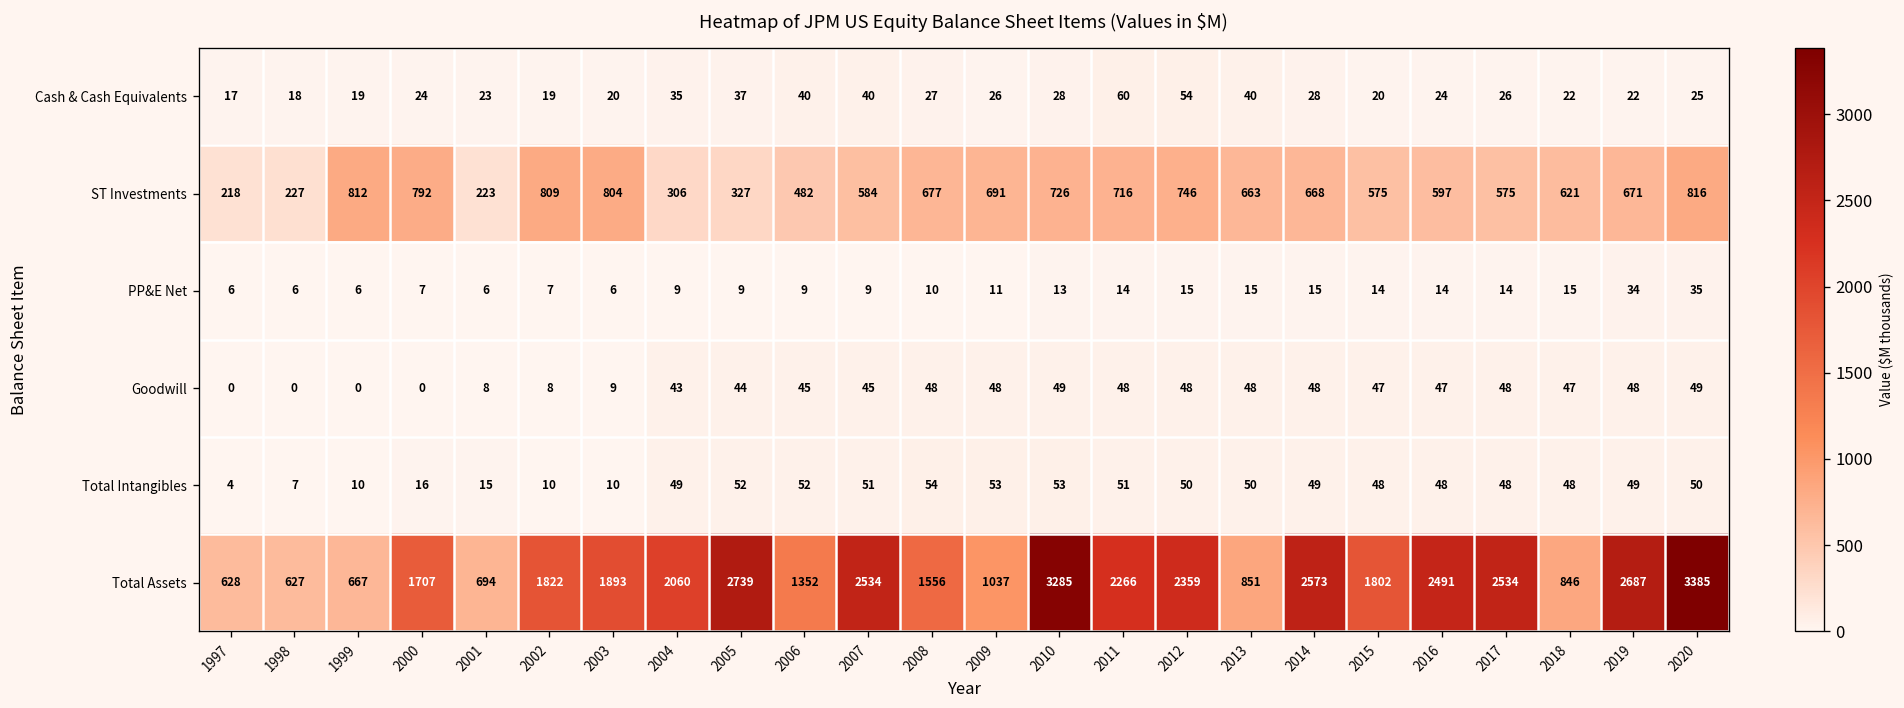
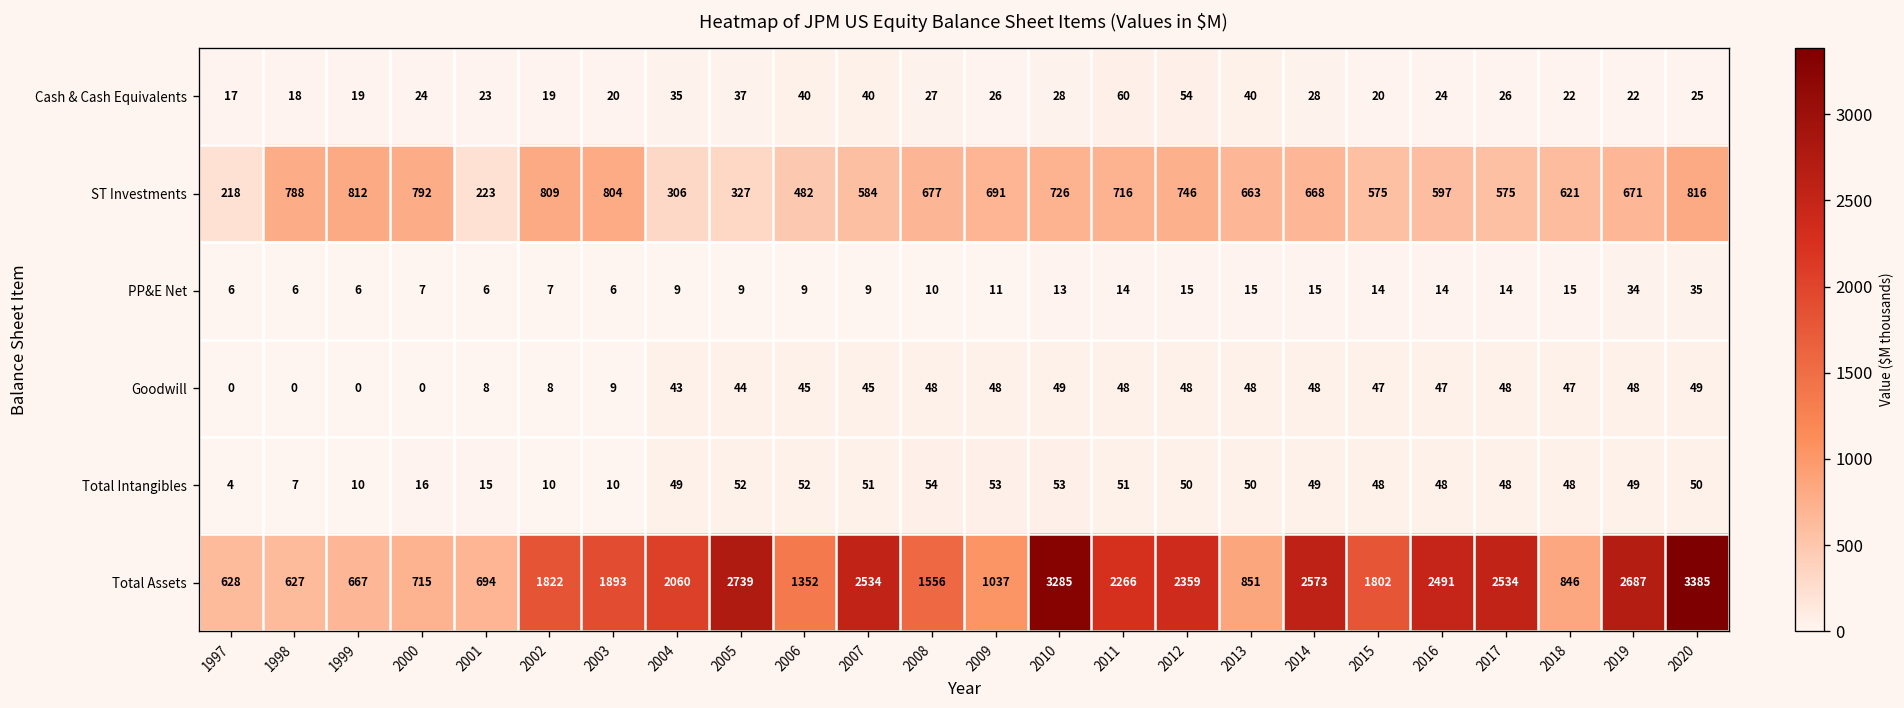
ST Investments, 1998: 227 -> 788
Total Assets, 2000: 1707 -> 715
